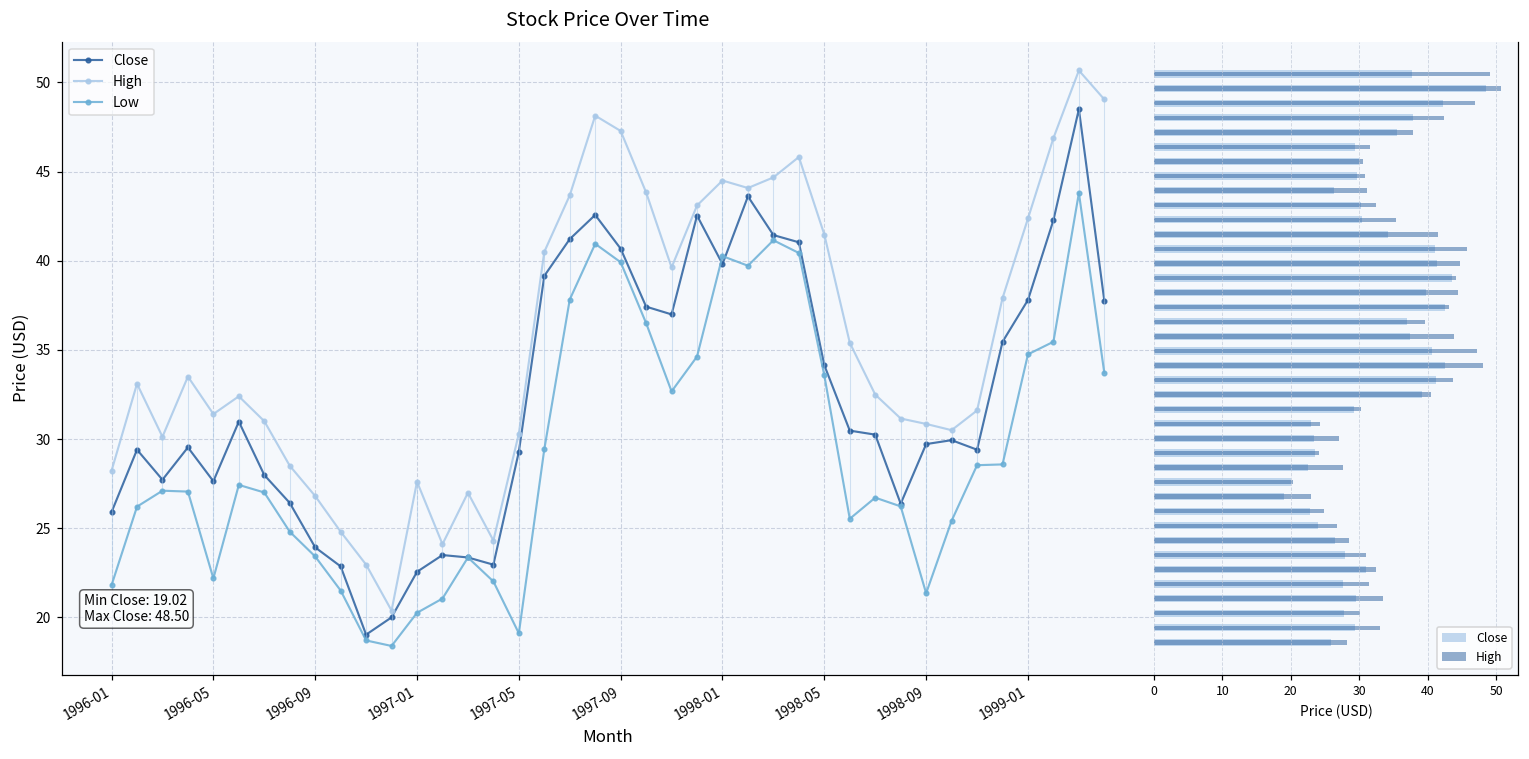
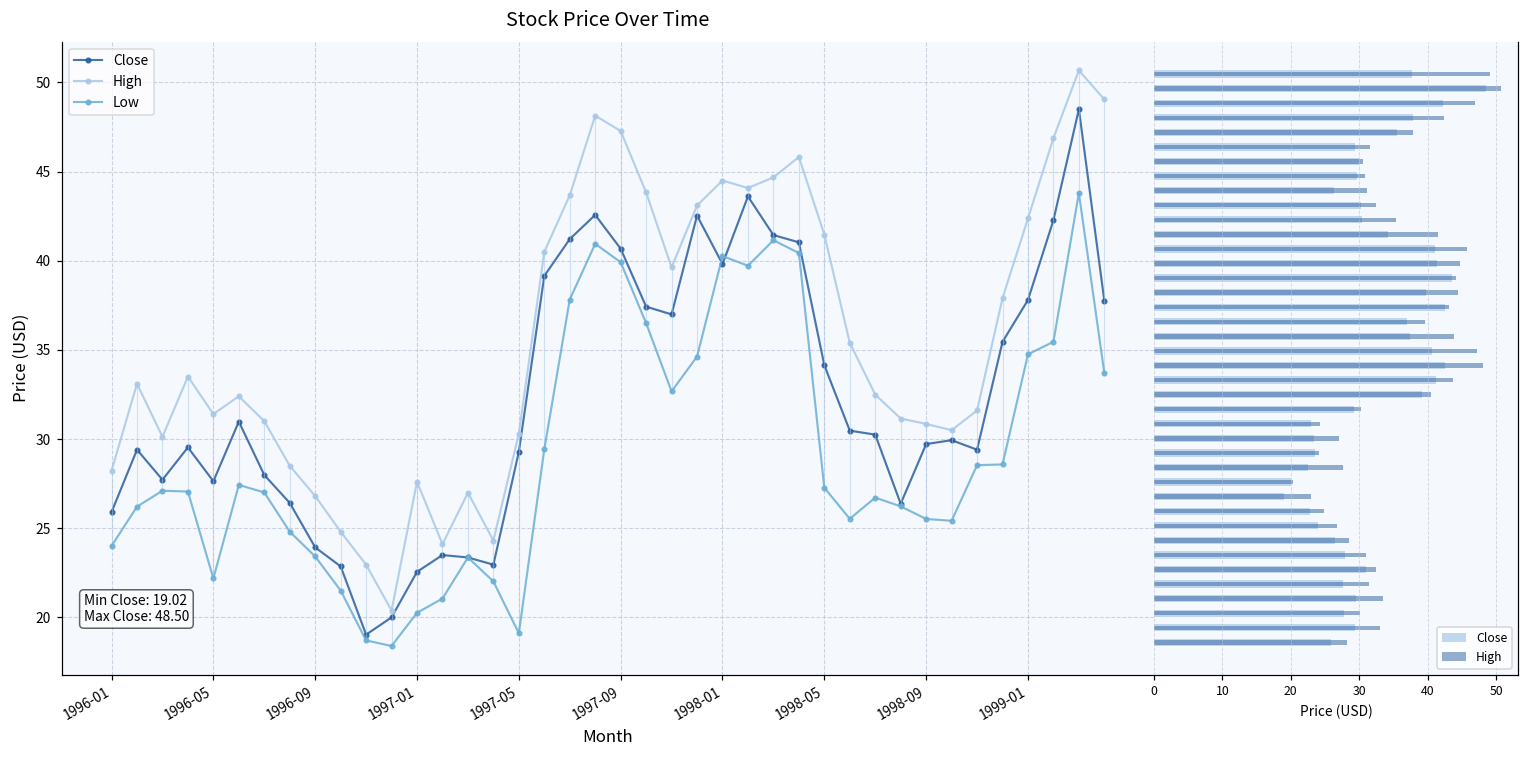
Stock Price Over Time, Low, 1996-01: 21.8 -> 24.0
Stock Price Over Time, Low, 1998-05: 33.6 -> 27.3
Stock Price Over Time, Low, 1998-09: 21.3 -> 25.5
